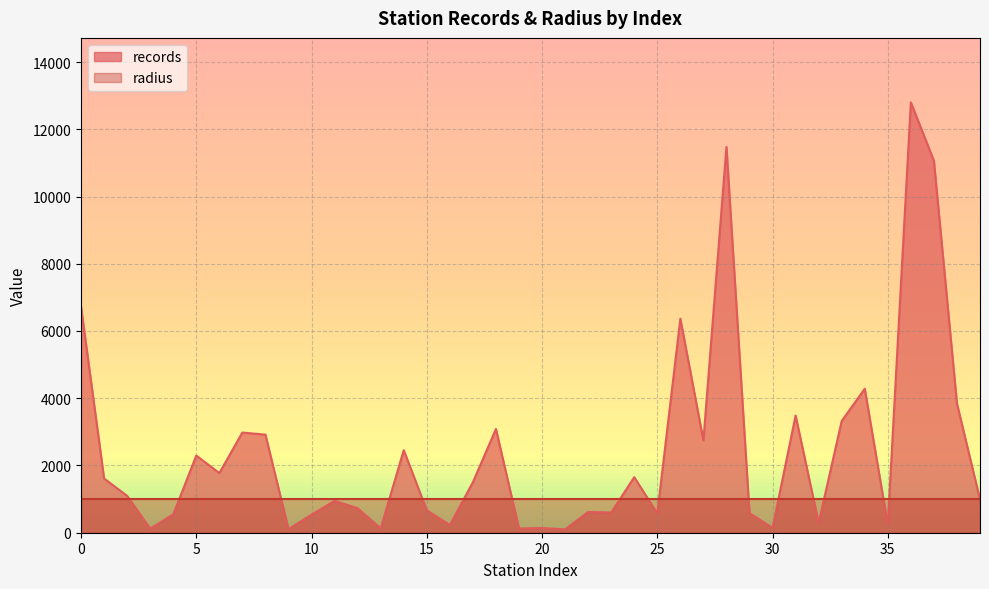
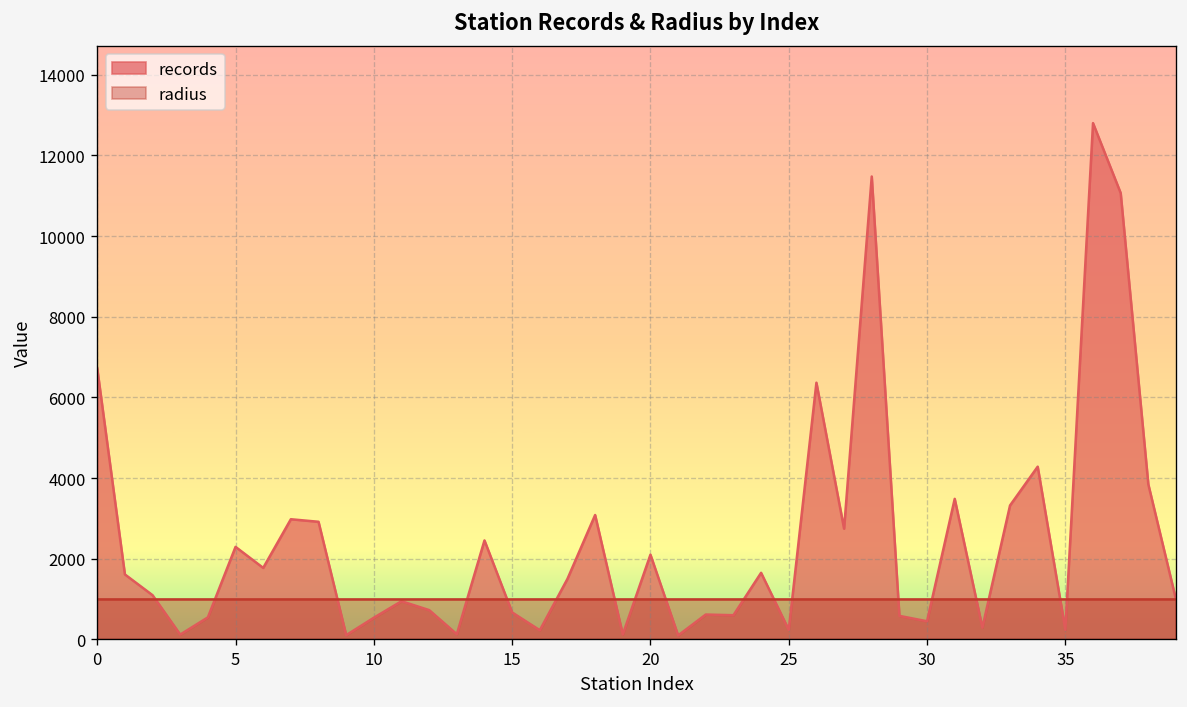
records, 20: 100 -> 2100
records, 25: 600 -> 200
records, 30: 100 -> 500
